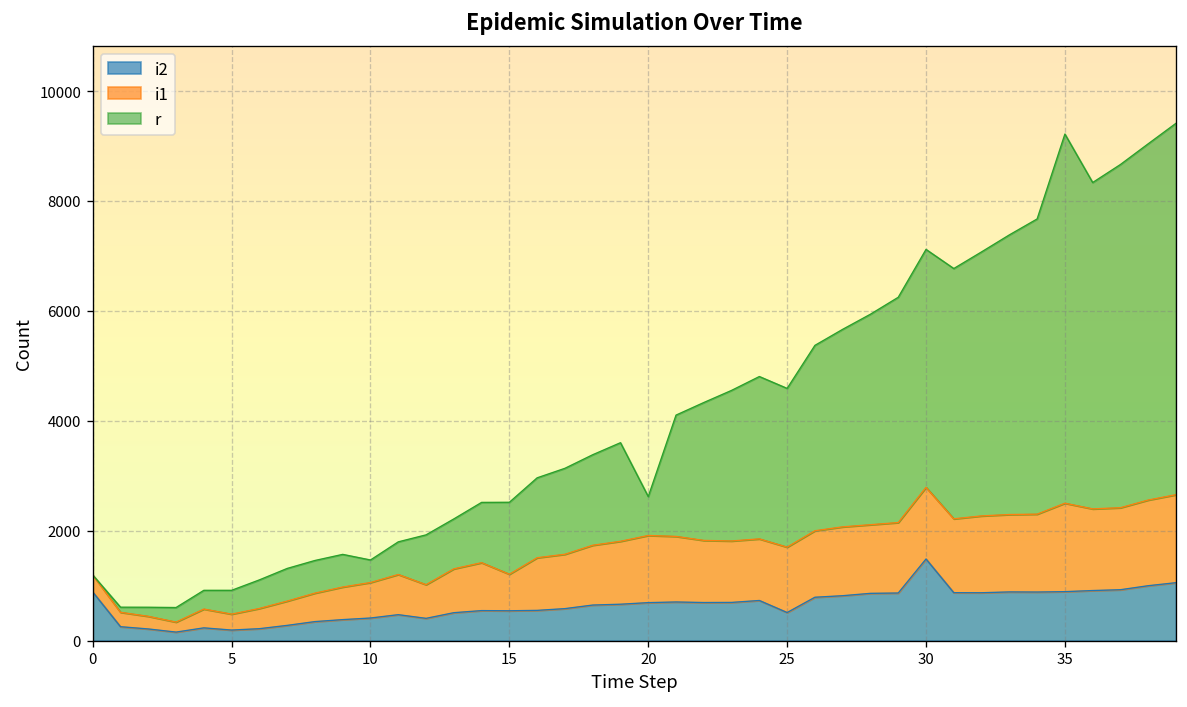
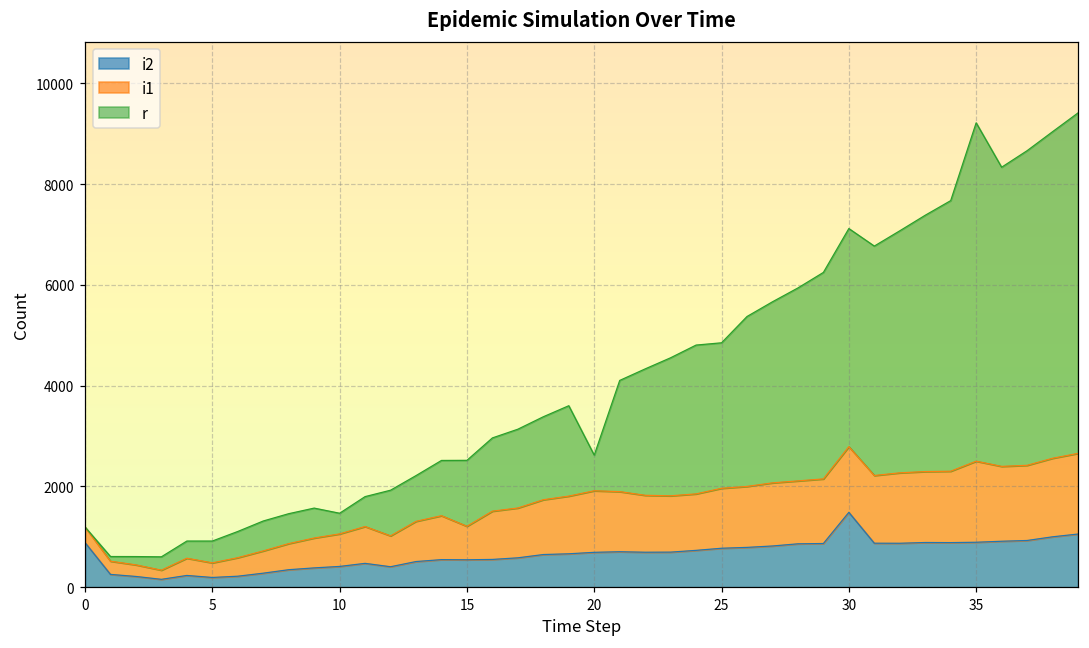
i2, 25: 500 -> 800
